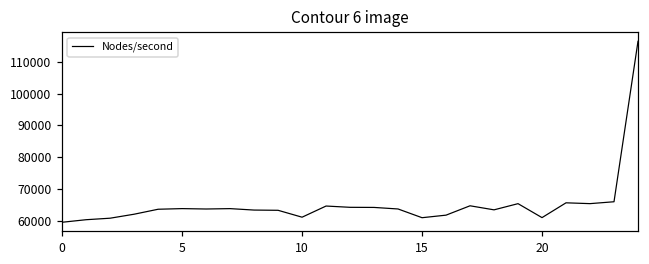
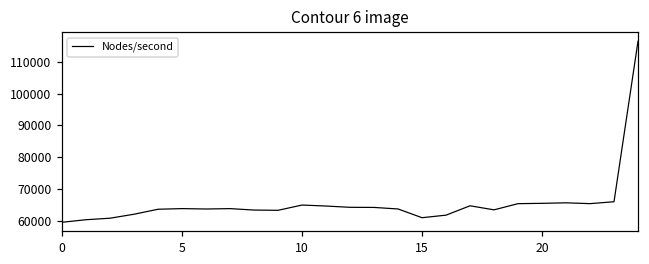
10: 61000 -> 65000
20: 61000 -> 66000
